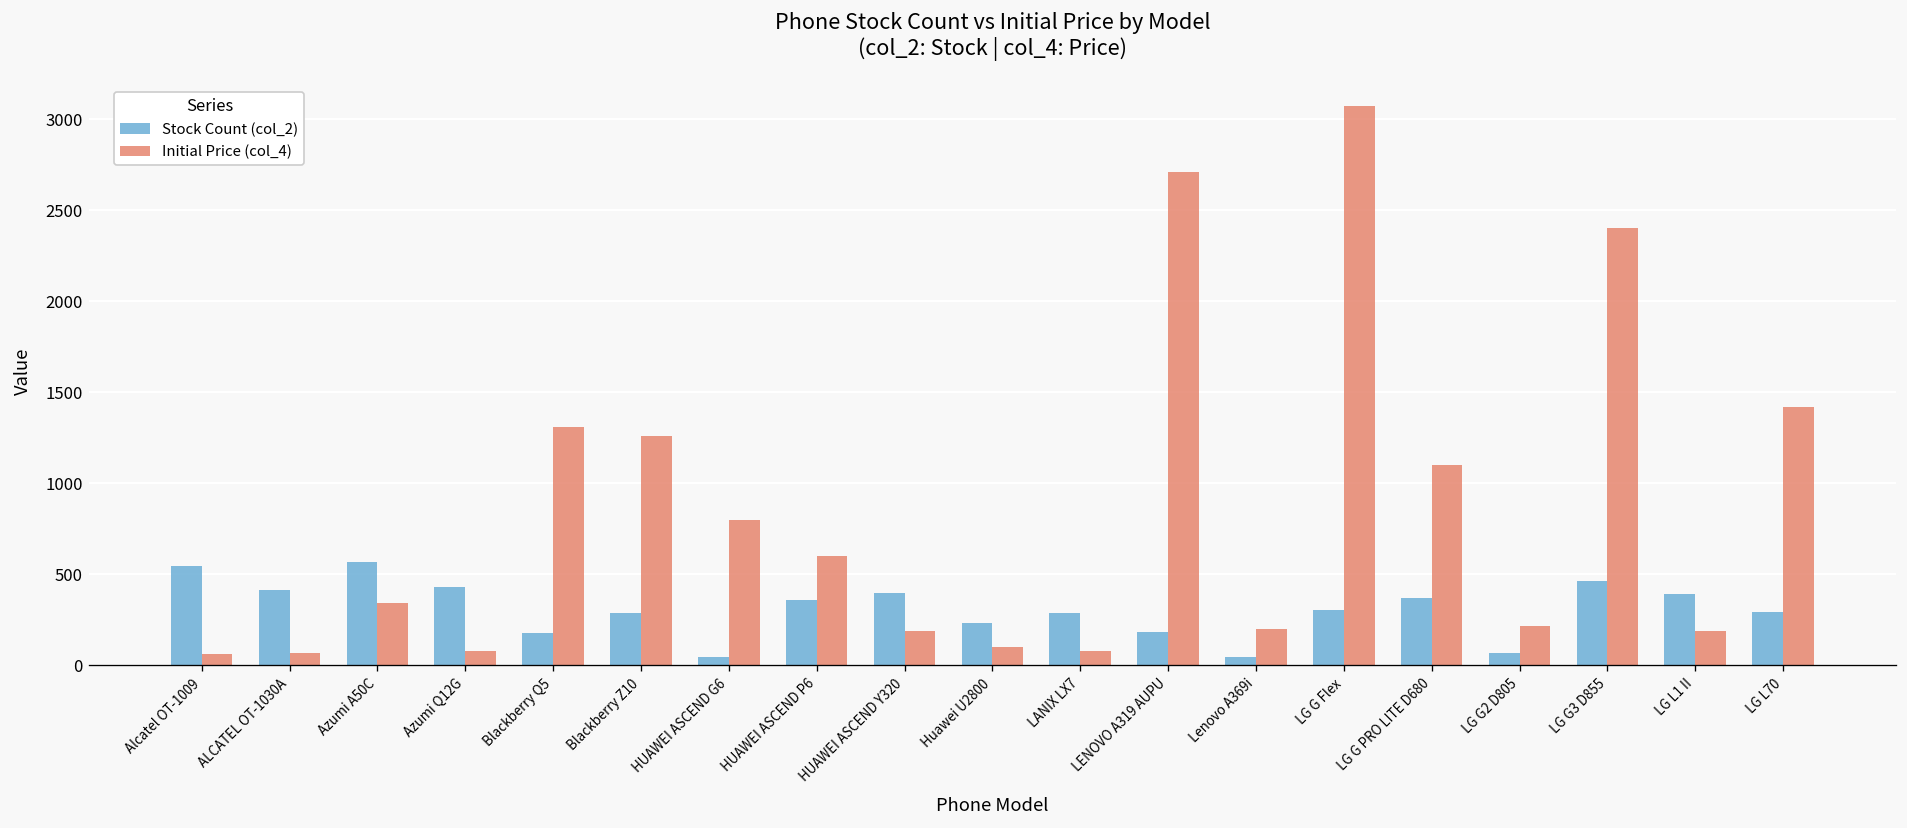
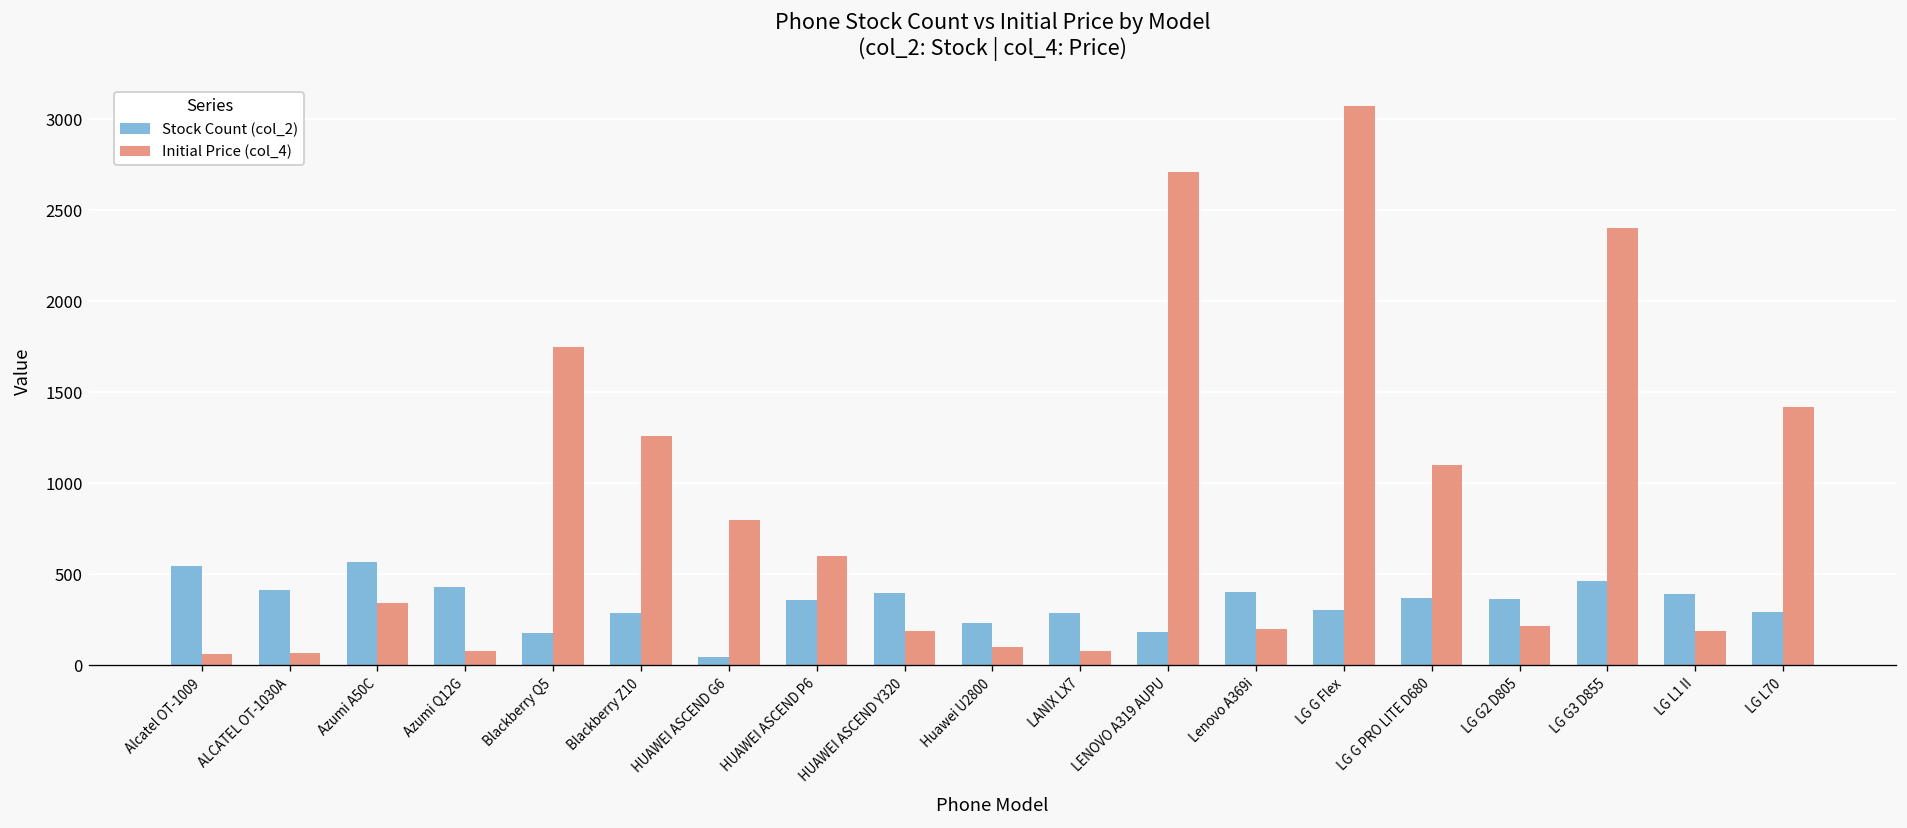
Initial Price (col_4), Blackberry Q5: 1310 -> 1750
Stock Count (col_2), Lenovo A369i: 40 -> 400
Stock Count (col_2), LG G2 D805: 60 -> 370
